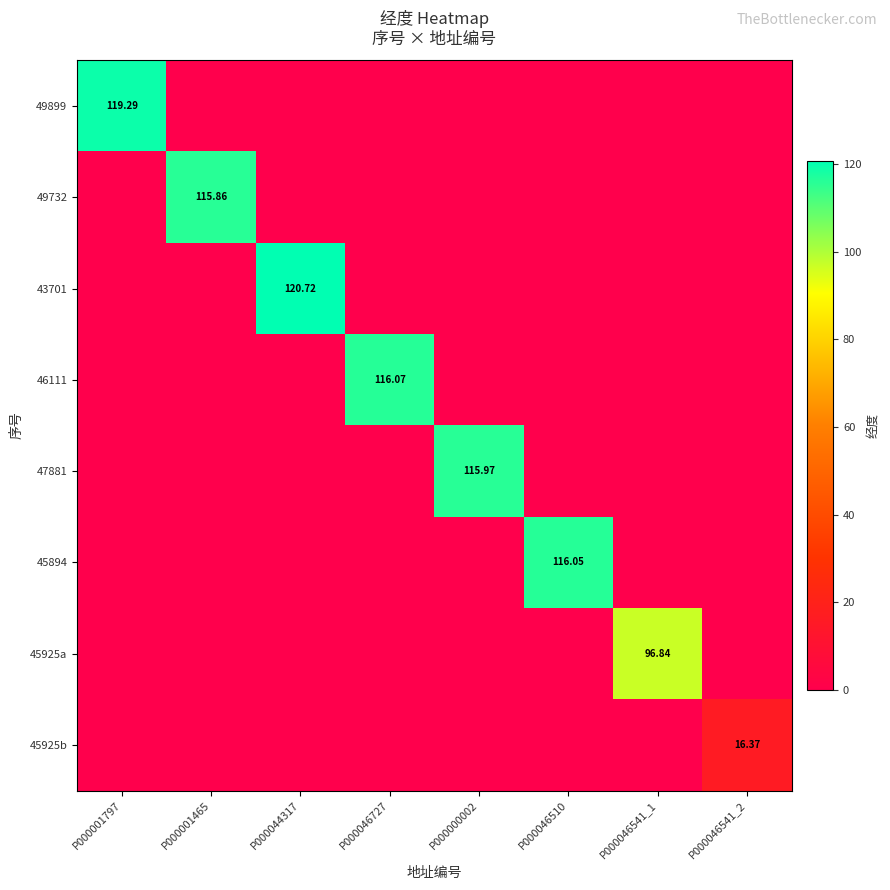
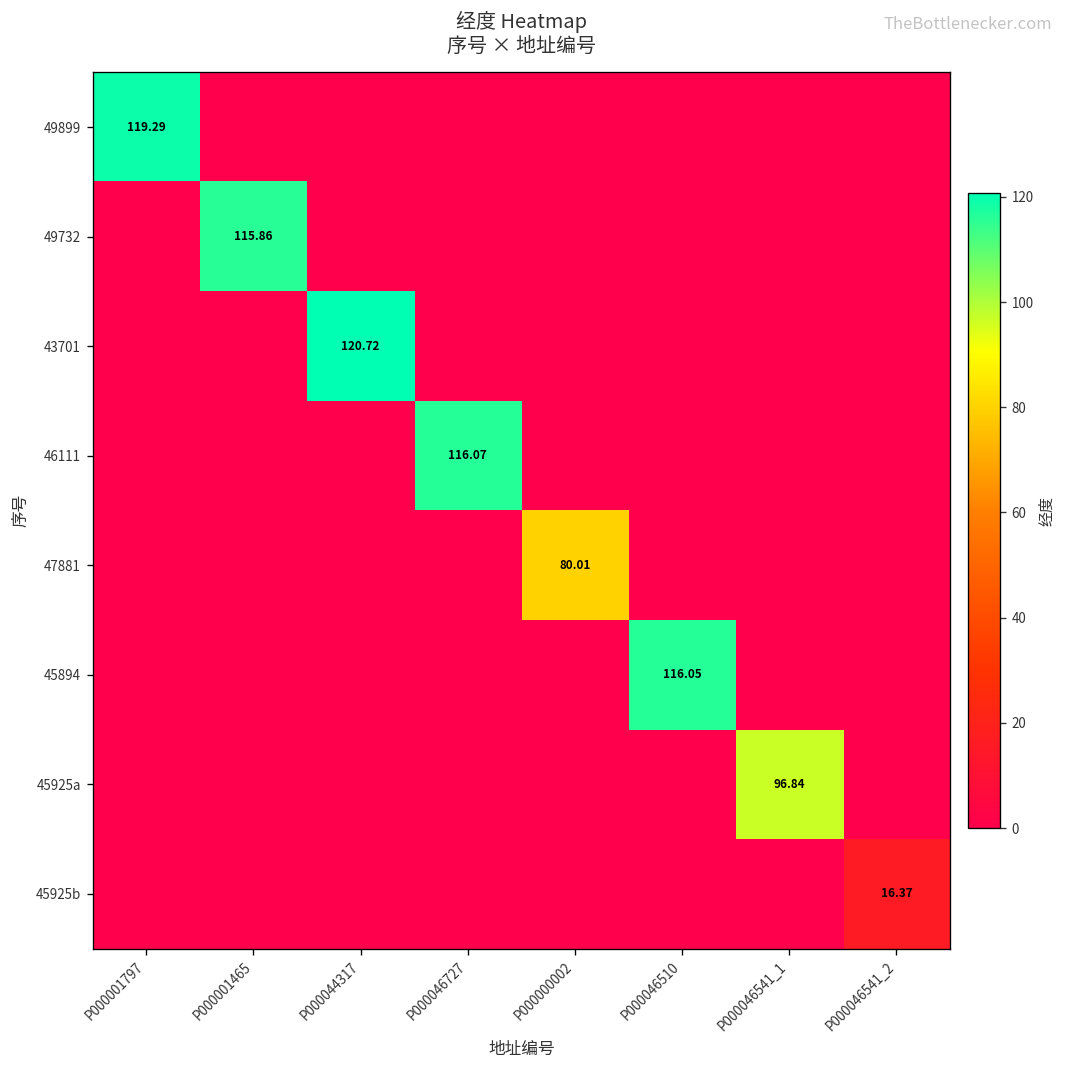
47881, P000000002: 115.97 -> 80.01
